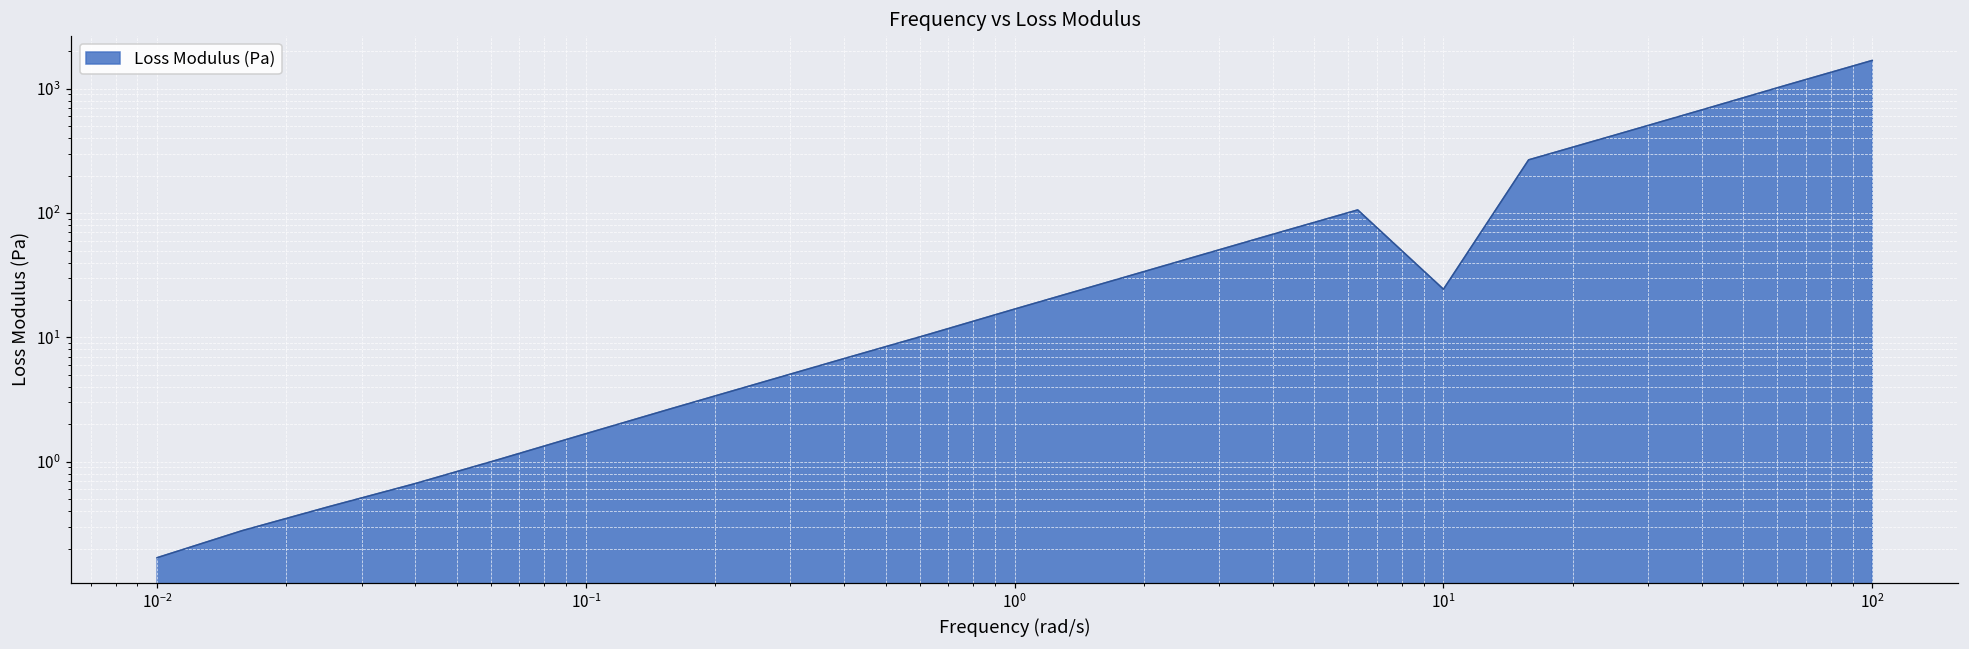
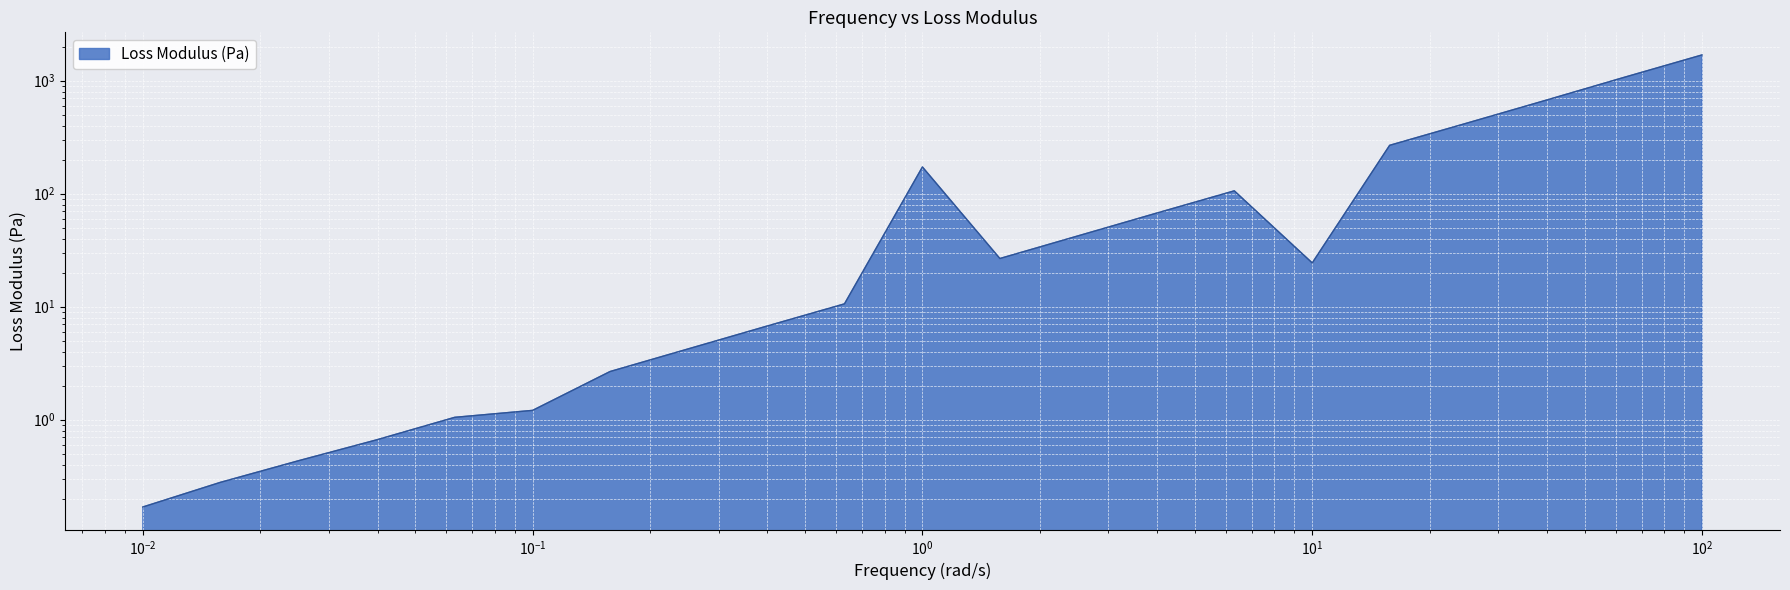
10^-1: 1.7 -> 1.2
10^0: 17 -> 170
